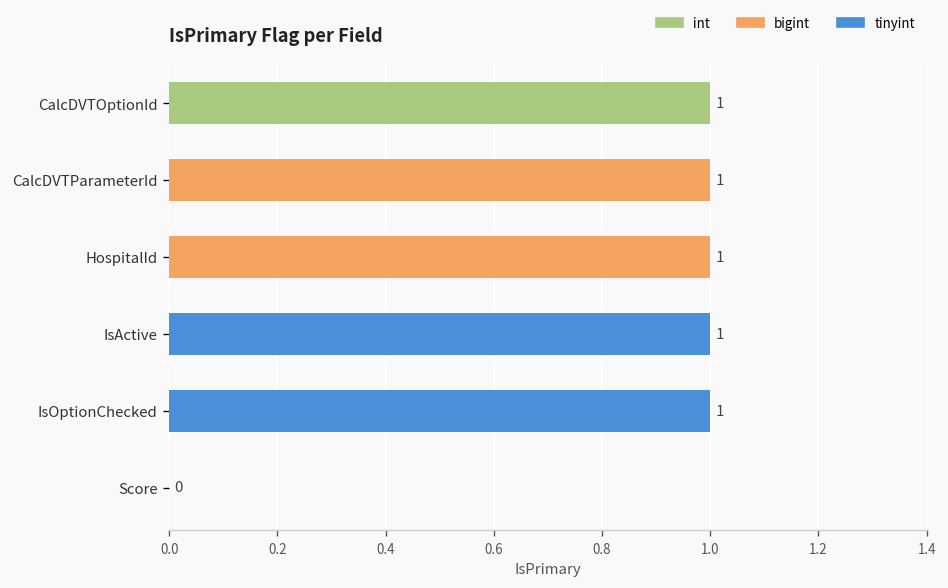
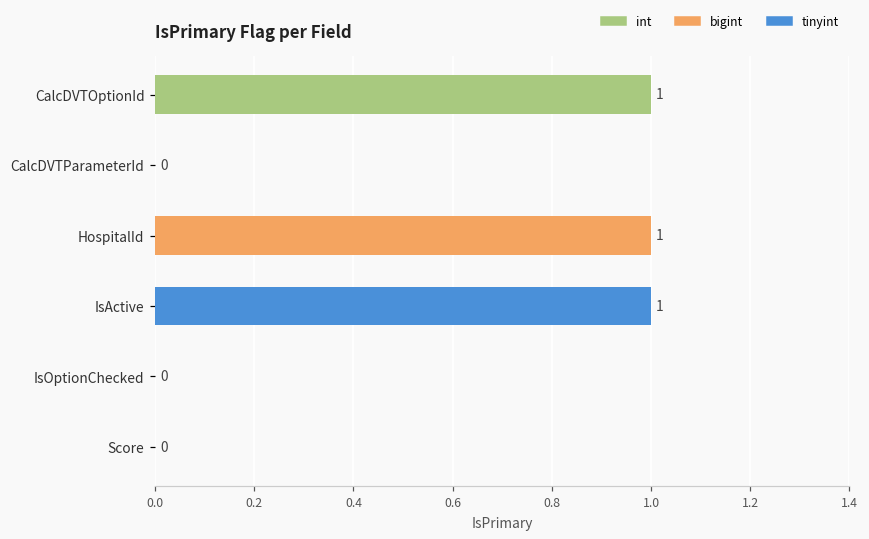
CalcDVTParameterId: 1 -> 0
IsOptionChecked: 1 -> 0
